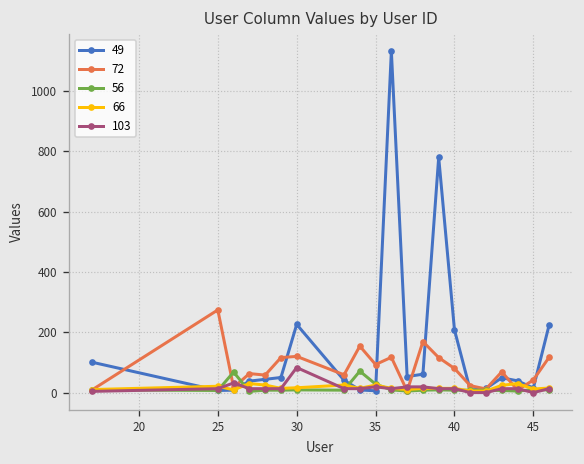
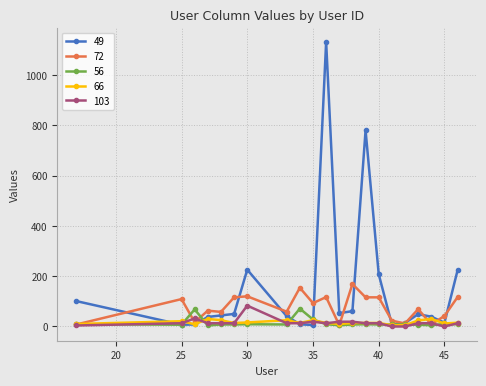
72, 25: 270 -> 110
72, 40: 80 -> 120
